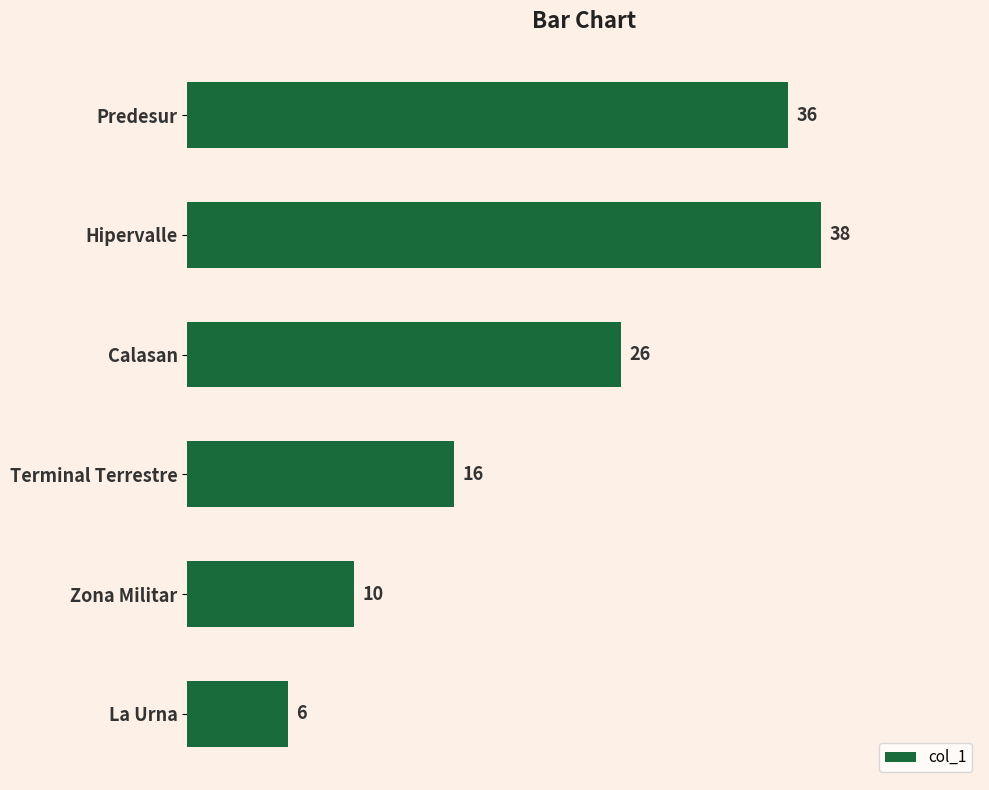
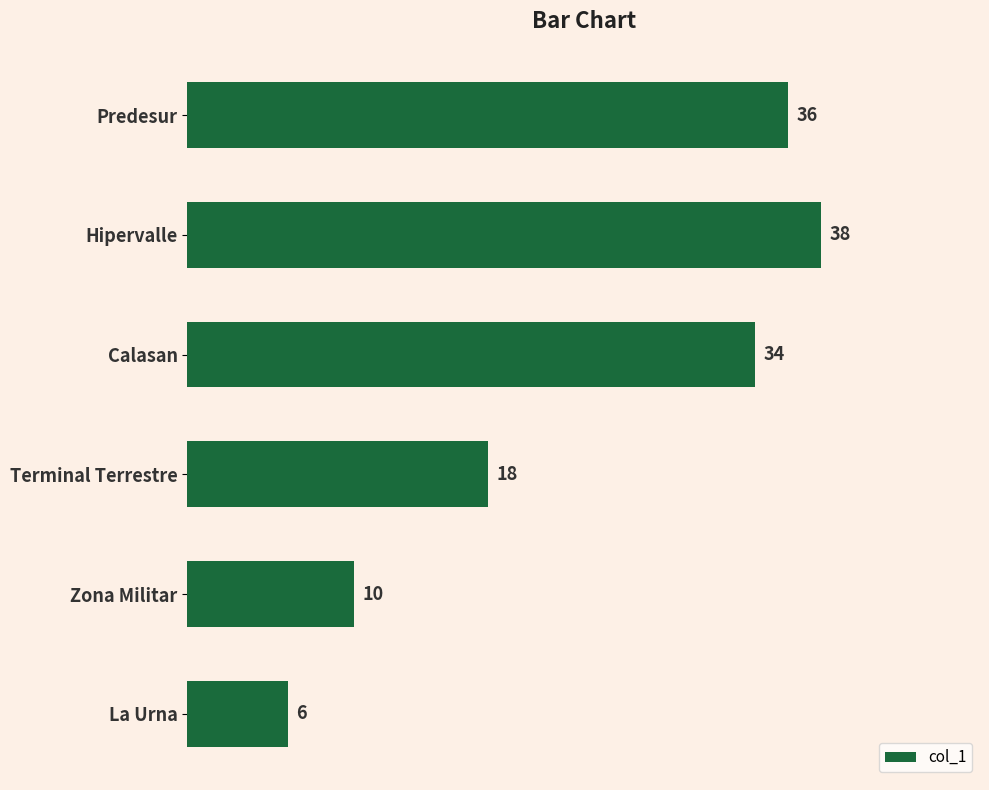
Calasan: 26 -> 34
Terminal Terrestre: 16 -> 18
